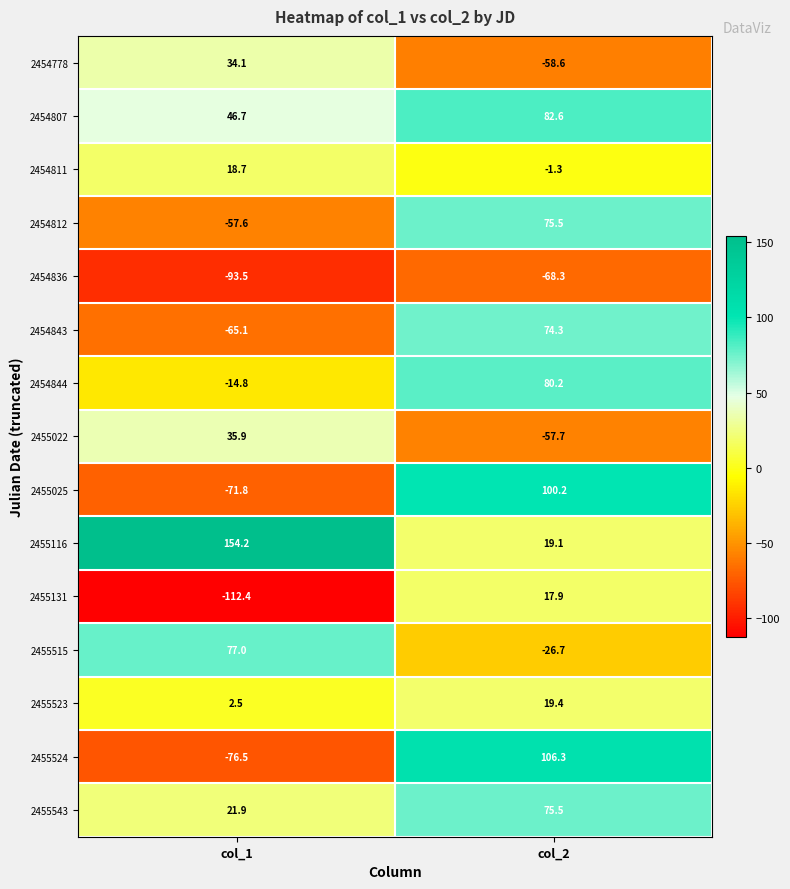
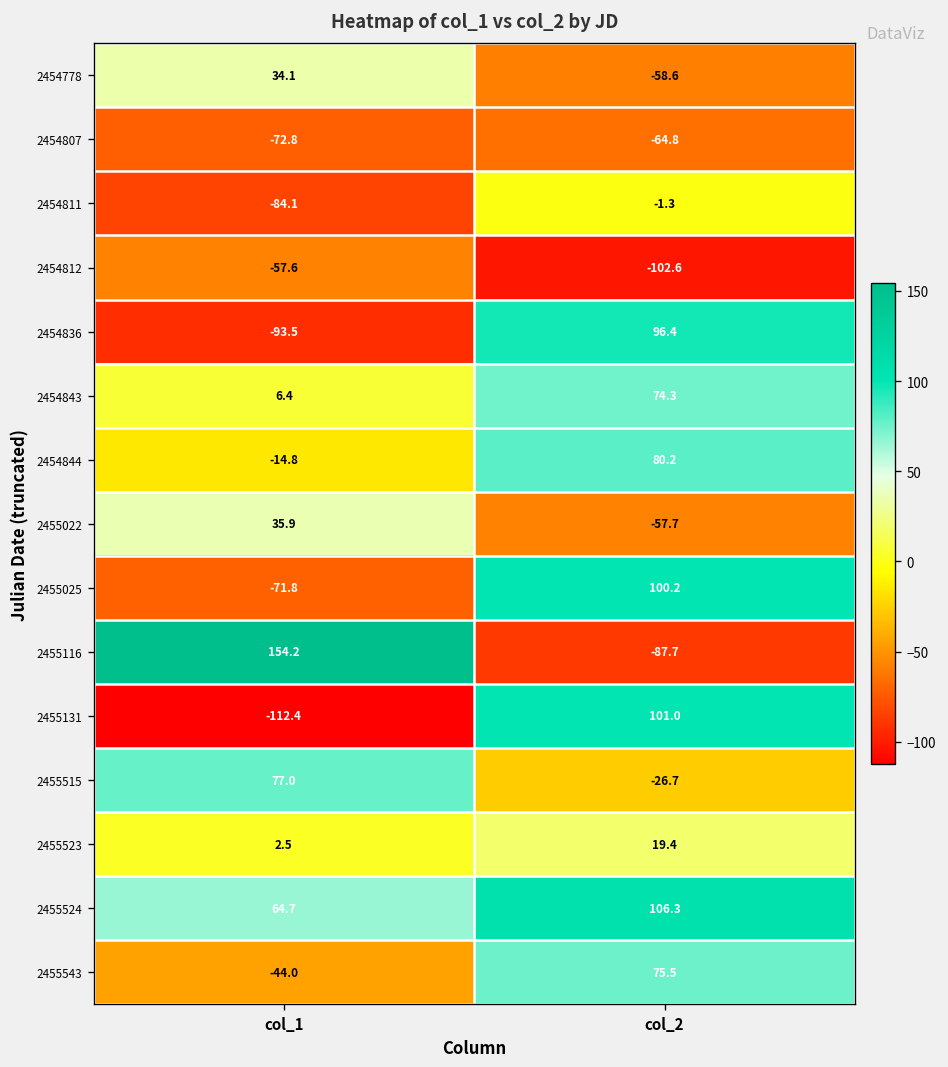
2454807, col_1: 46.7 -> -72.8
2454807, col_2: 82.6 -> -64.8
2454811, col_1: 18.7 -> -84.1
2454812, col_2: 75.5 -> -102.6
2454836, col_2: -68.3 -> 96.4
2454843, col_1: -65.1 -> 6.4
2455116, col_2: 19.1 -> -87.7
2455131, col_2: 17.9 -> 101.0
2455524, col_1: -76.5 -> 64.7
2455543, col_1: 21.9 -> -44.0
